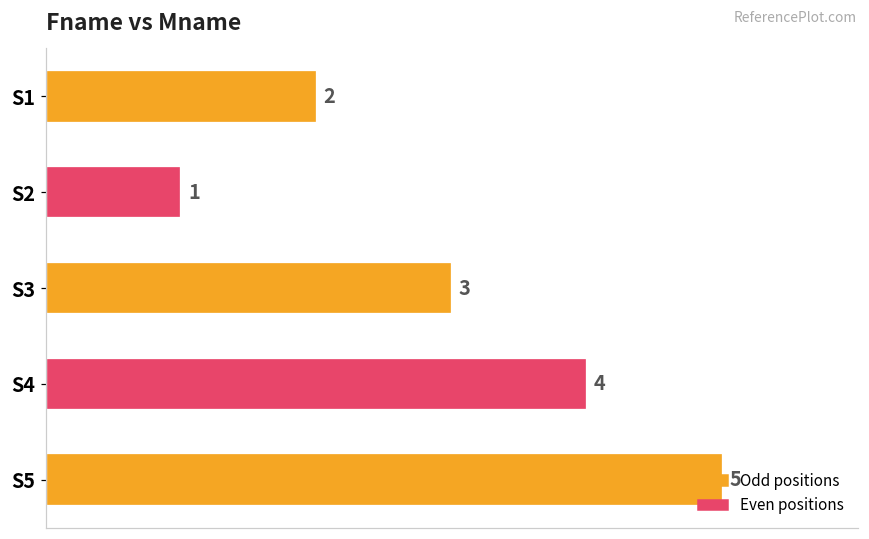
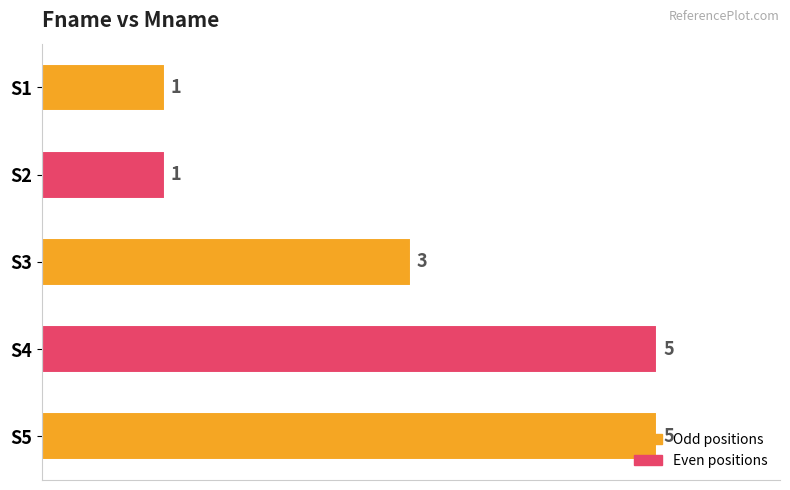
S1: 2 -> 1
S4: 4 -> 5
